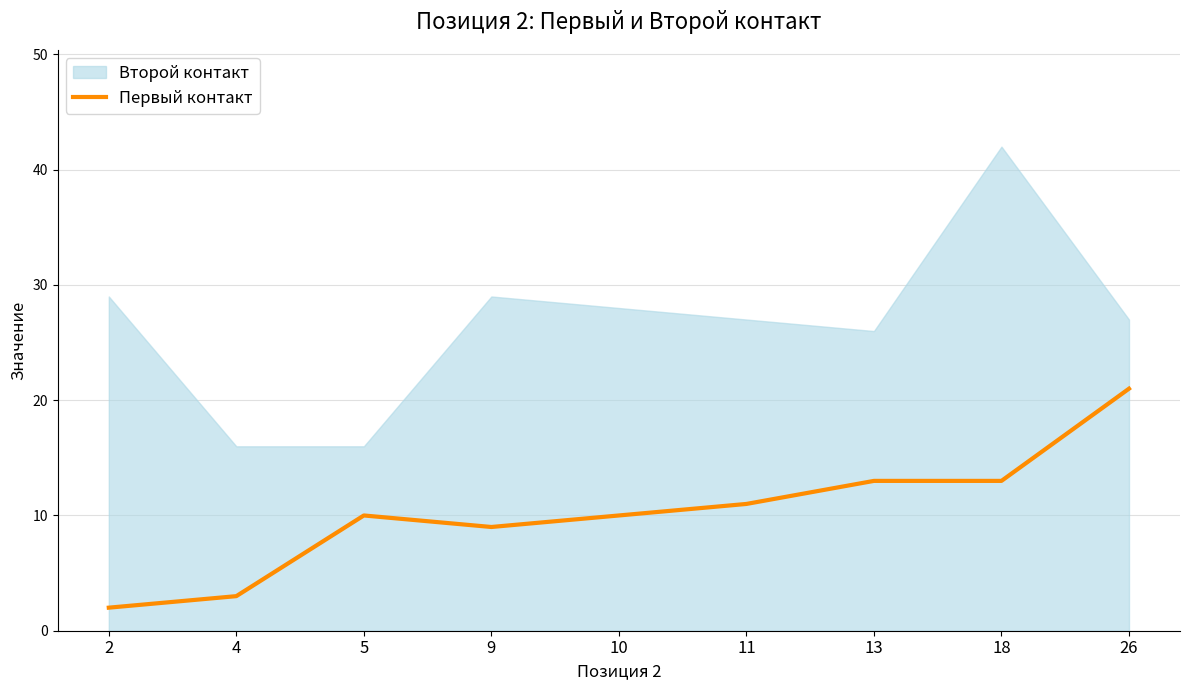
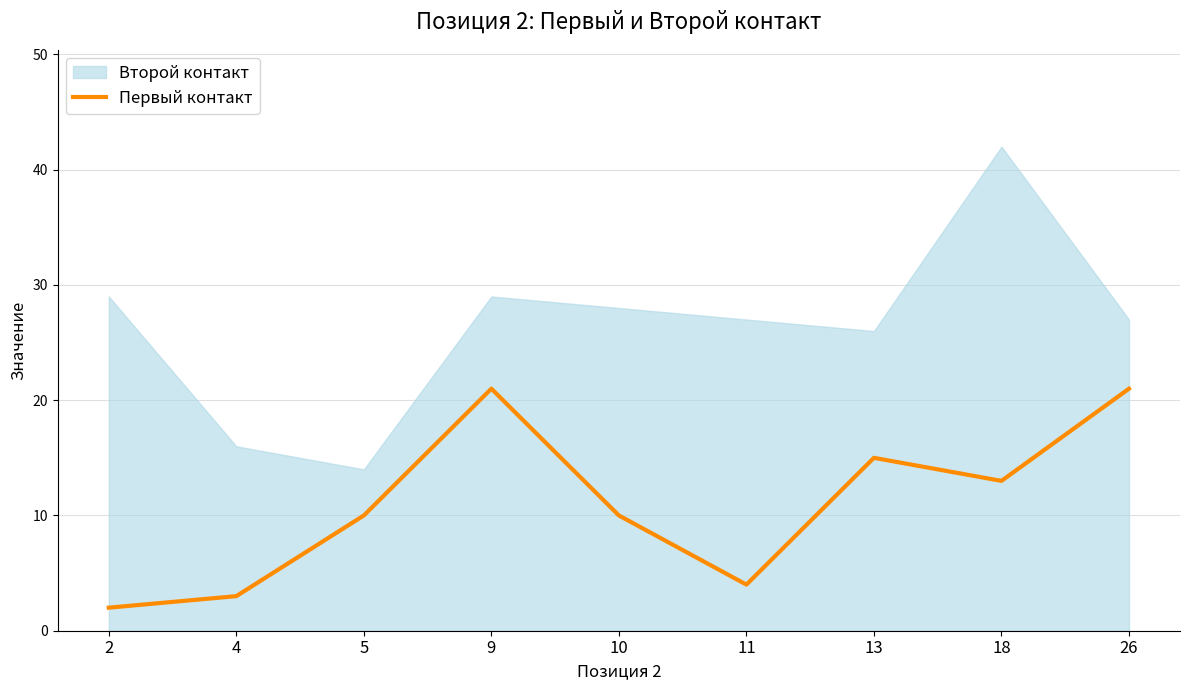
Второй контакт, 5: 16 -> 14
Первый контакт, 9: 9 -> 21
Первый контакт, 11: 11 -> 4
Первый контакт, 13: 13 -> 15
